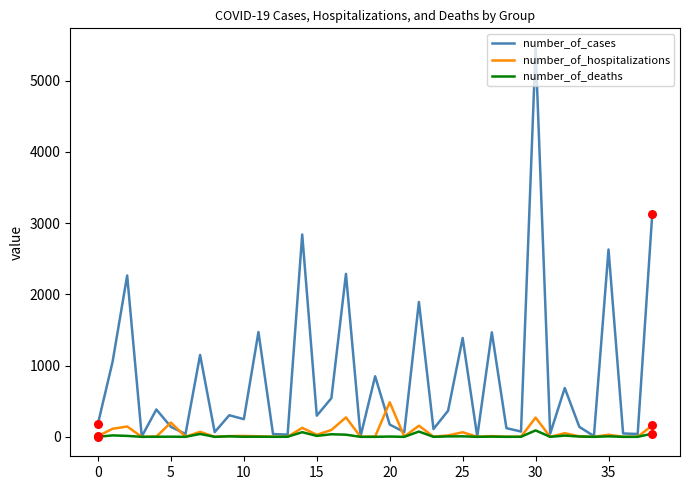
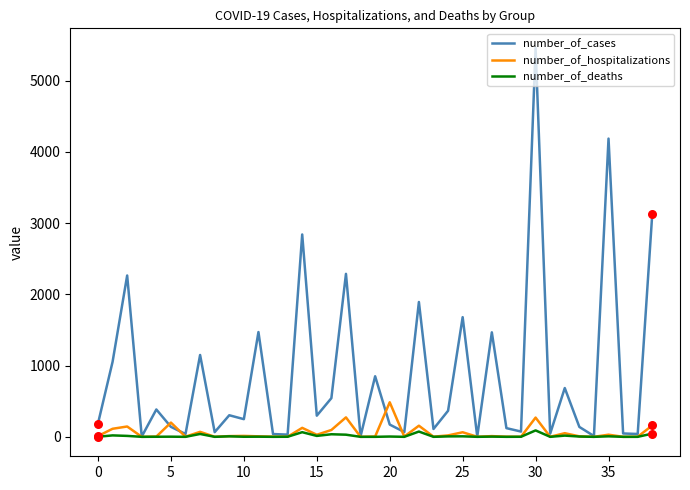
number_of_cases, 25: 1400 -> 1700
number_of_cases, 35: 2600 -> 4200
